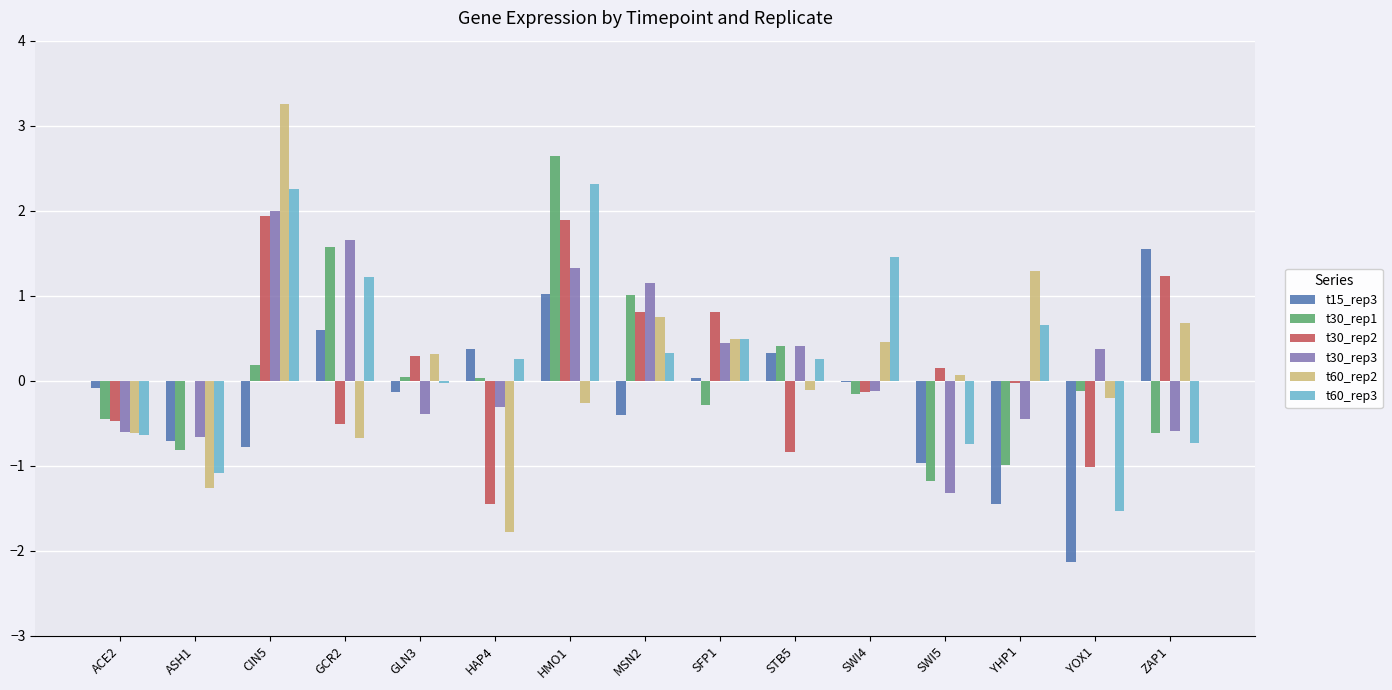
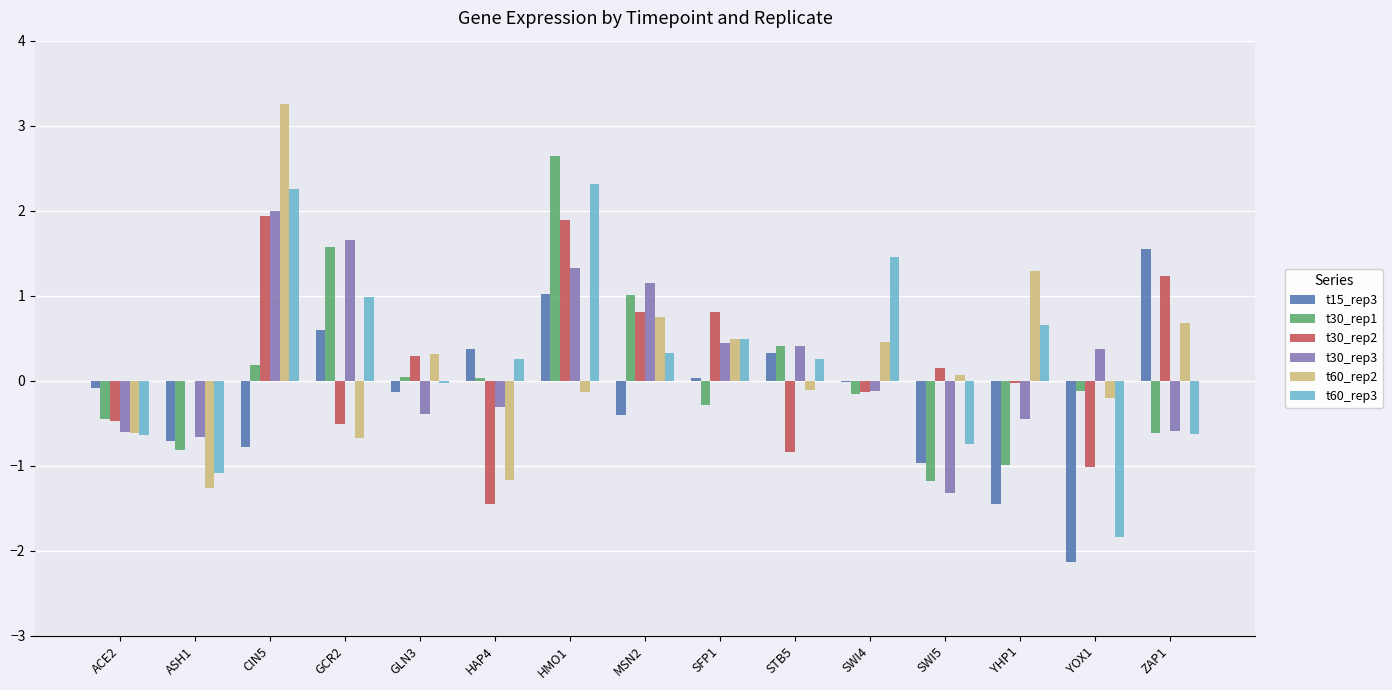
t60_rep3, GCR2: 1.2 -> 1.0
t60_rep2, HAP4: -1.8 -> -1.2
t60_rep2, HMO1: -0.3 -> -0.1
t60_rep3, YOX1: -1.5 -> -1.8
t60_rep3, ZAP1: -0.7 -> -0.6
